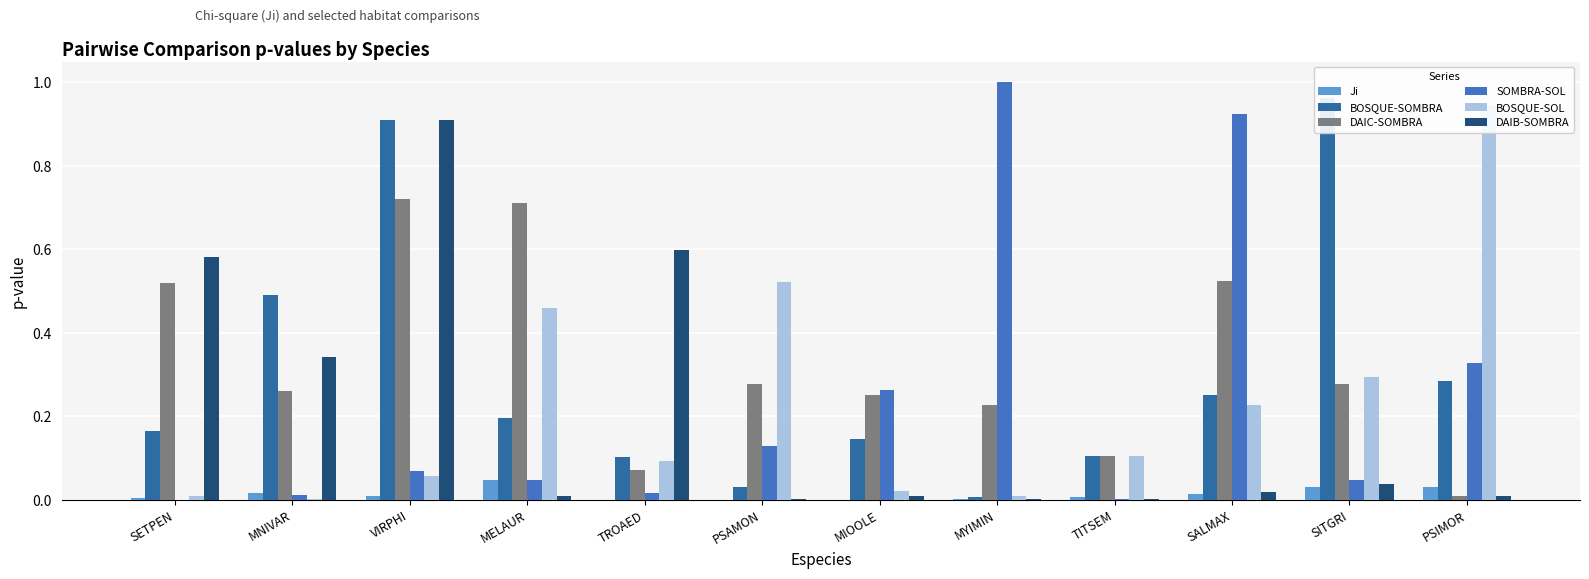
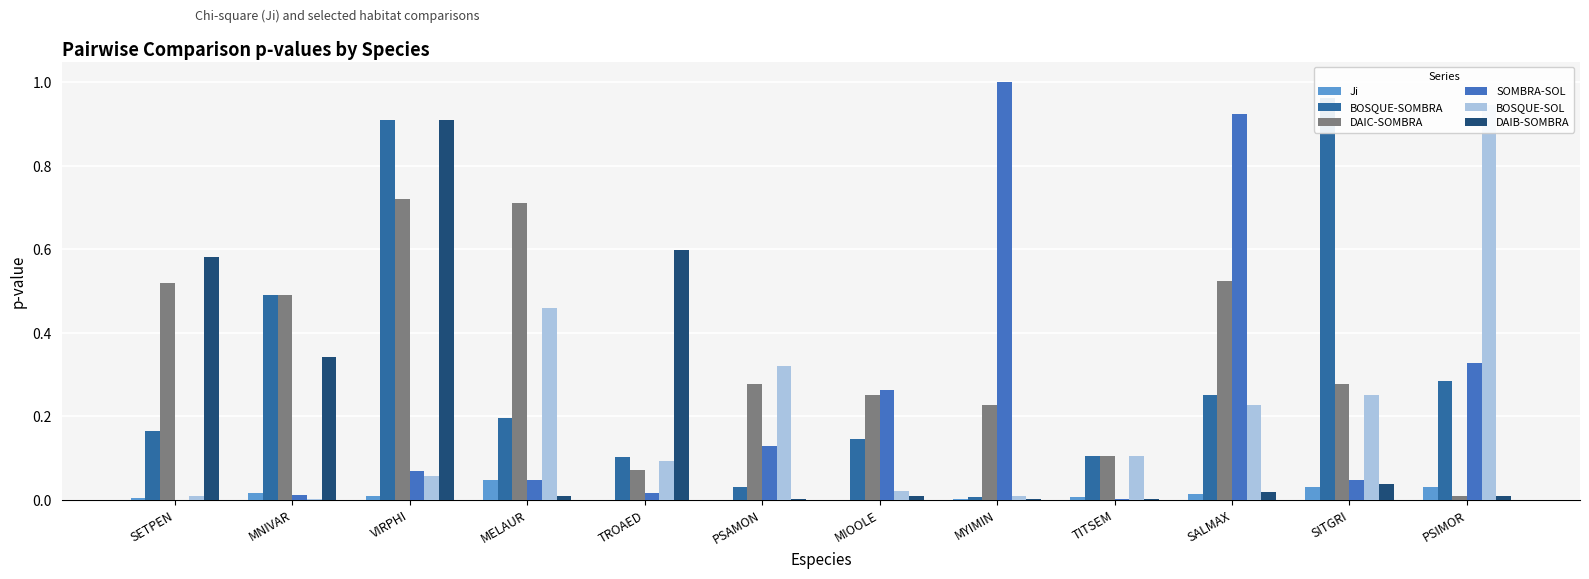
DAIC-SOMBRA, MNIVAR: 0.26 -> 0.49
BOSQUE-SOL, PSAMON: 0.52 -> 0.32
BOSQUE-SOL, SITGRI: 0.30 -> 0.25
